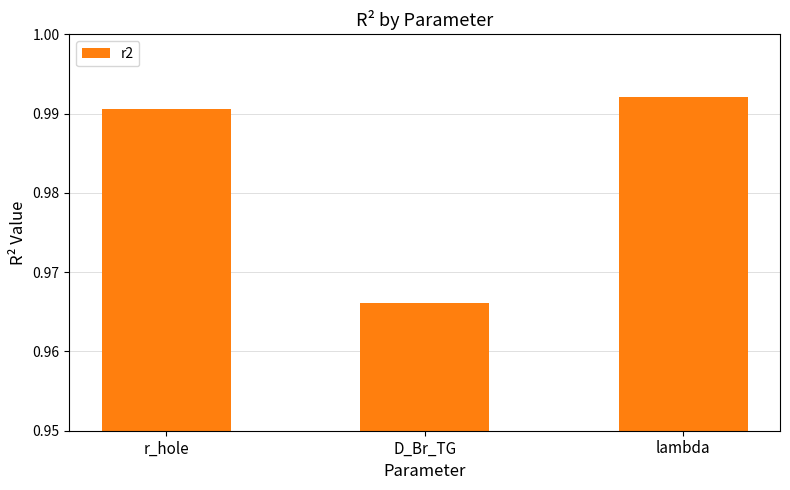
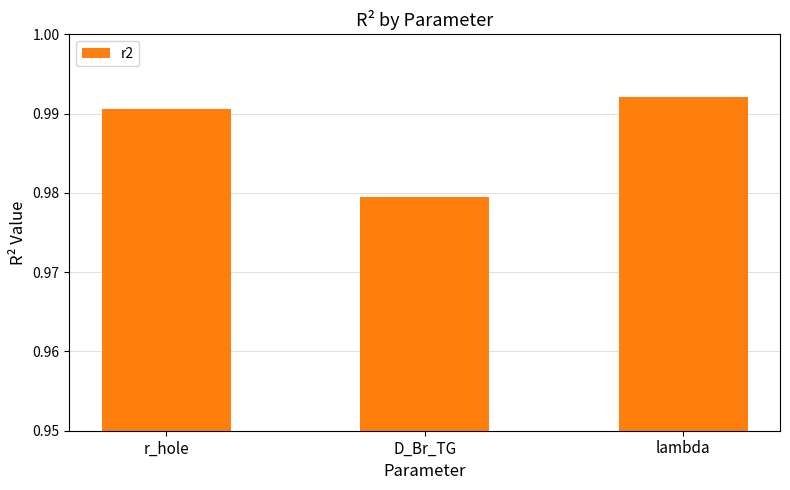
D_Br_TG: 0.966 -> 0.980
